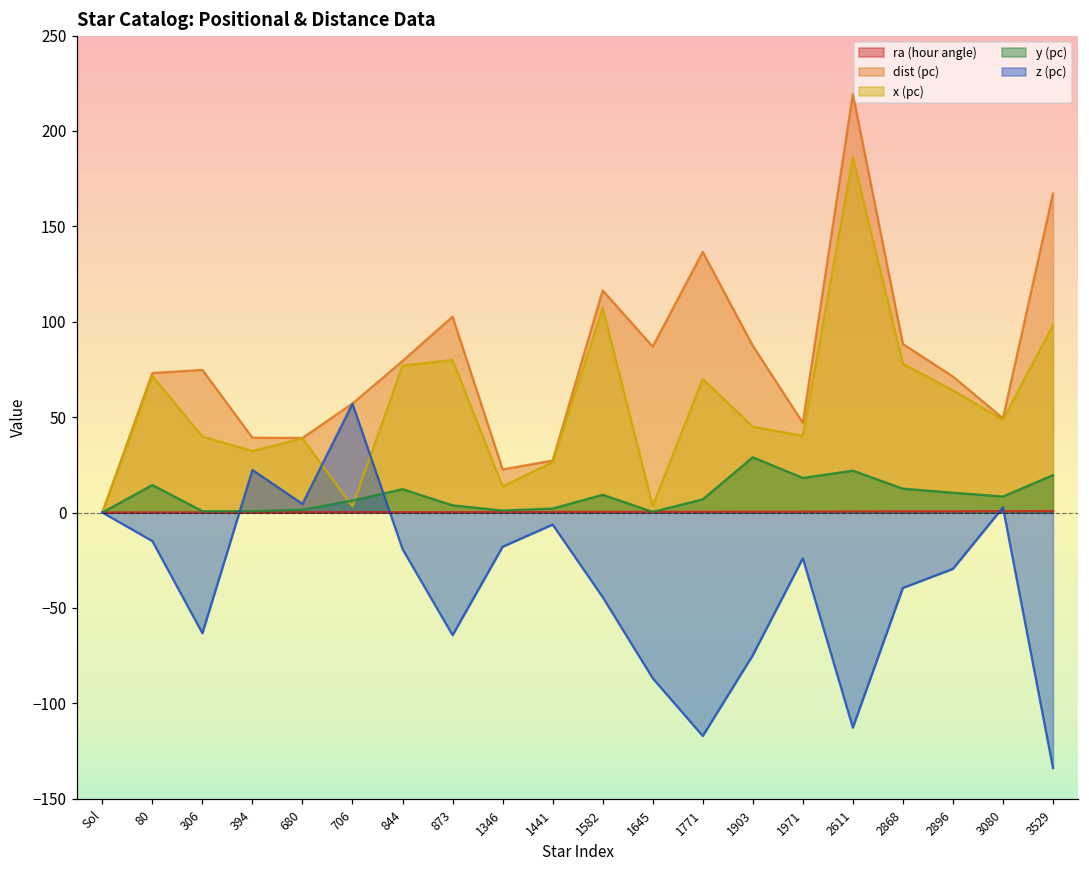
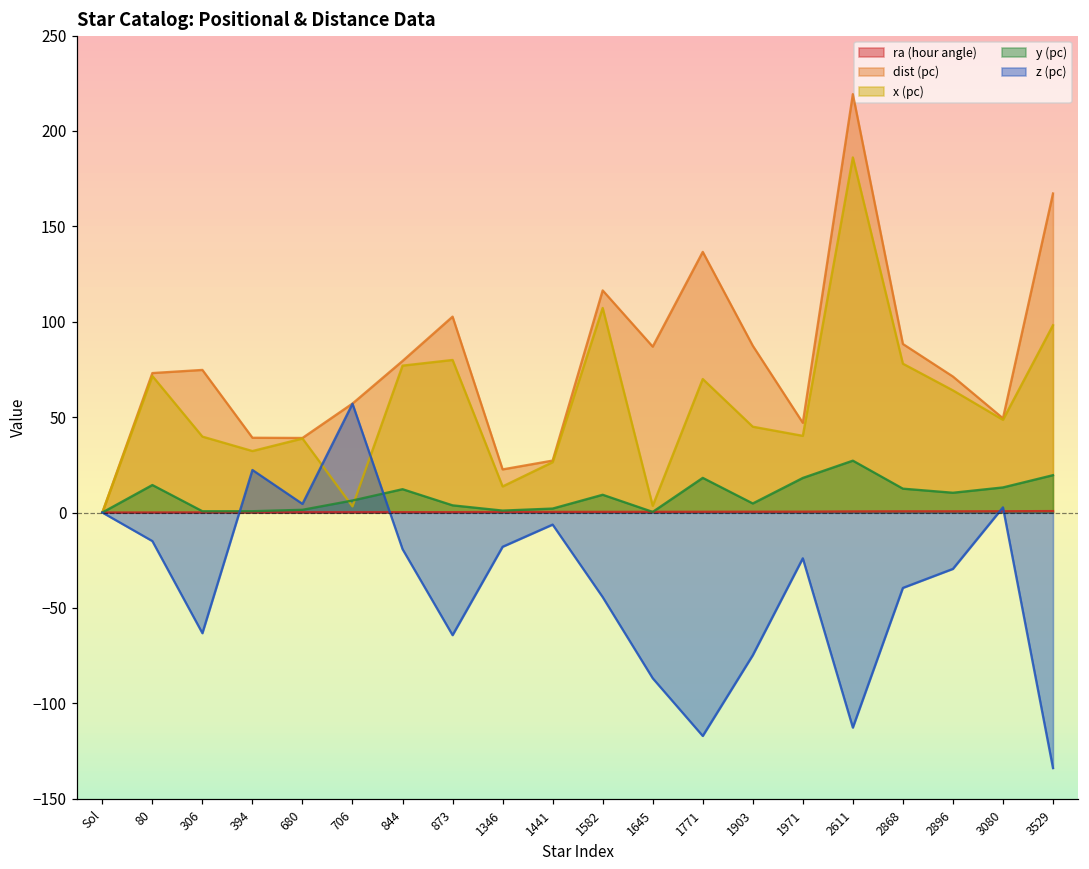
y (pc), 1771: 7 -> 18
y (pc), 1903: 29 -> 5
y (pc), 2611: 22 -> 27
y (pc), 3080: 8 -> 13
